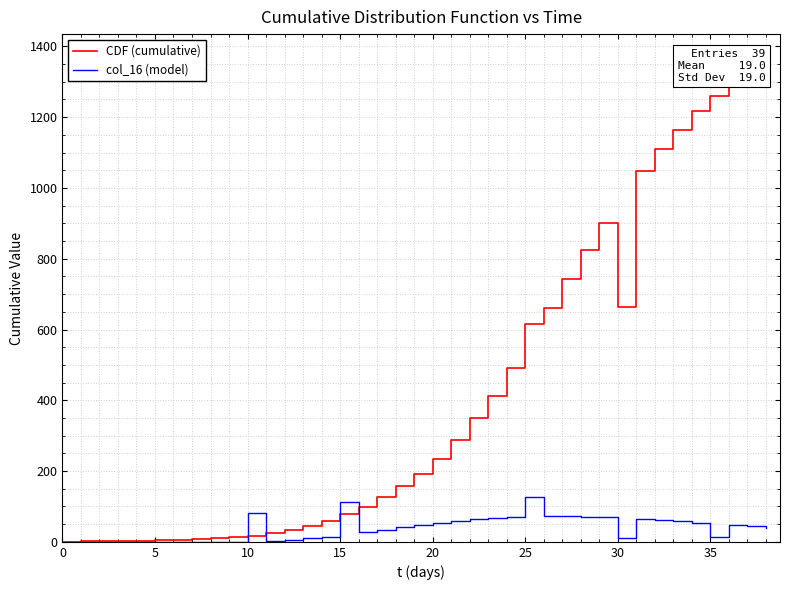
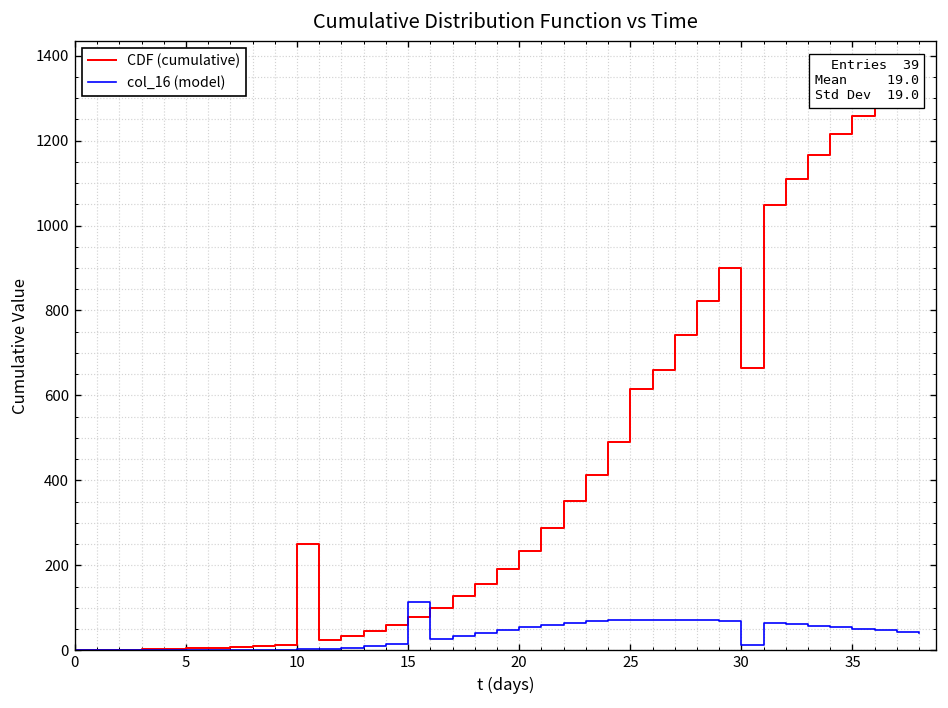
CDF (cumulative), 10: 20 -> 250
col_16 (model), 10: 80 -> 0
col_16 (model), 25: 130 -> 70
col_16 (model), 35: 10 -> 50
